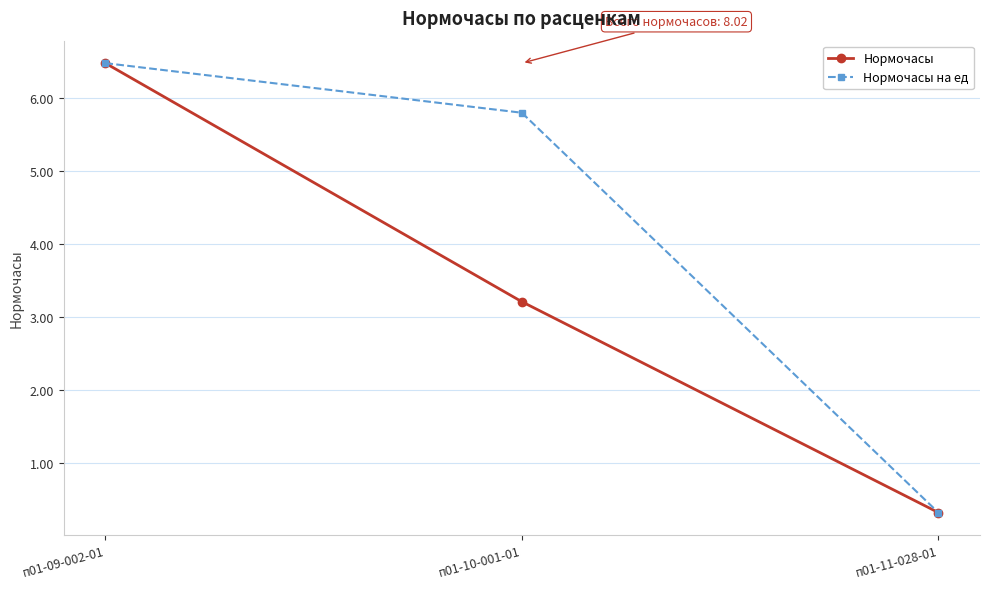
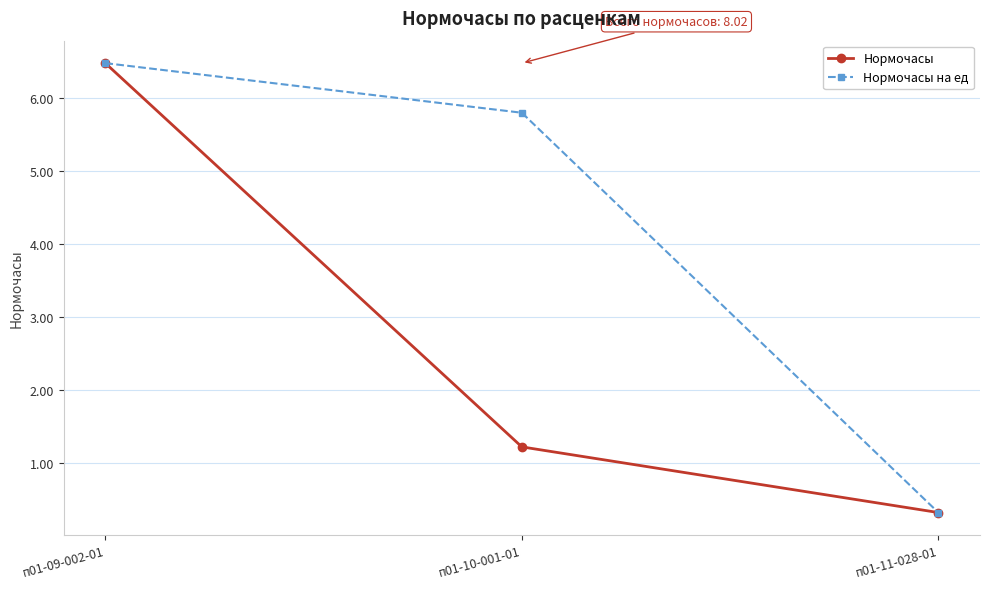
Нормочасы, п01-10-001-01: 3.2 -> 1.2
